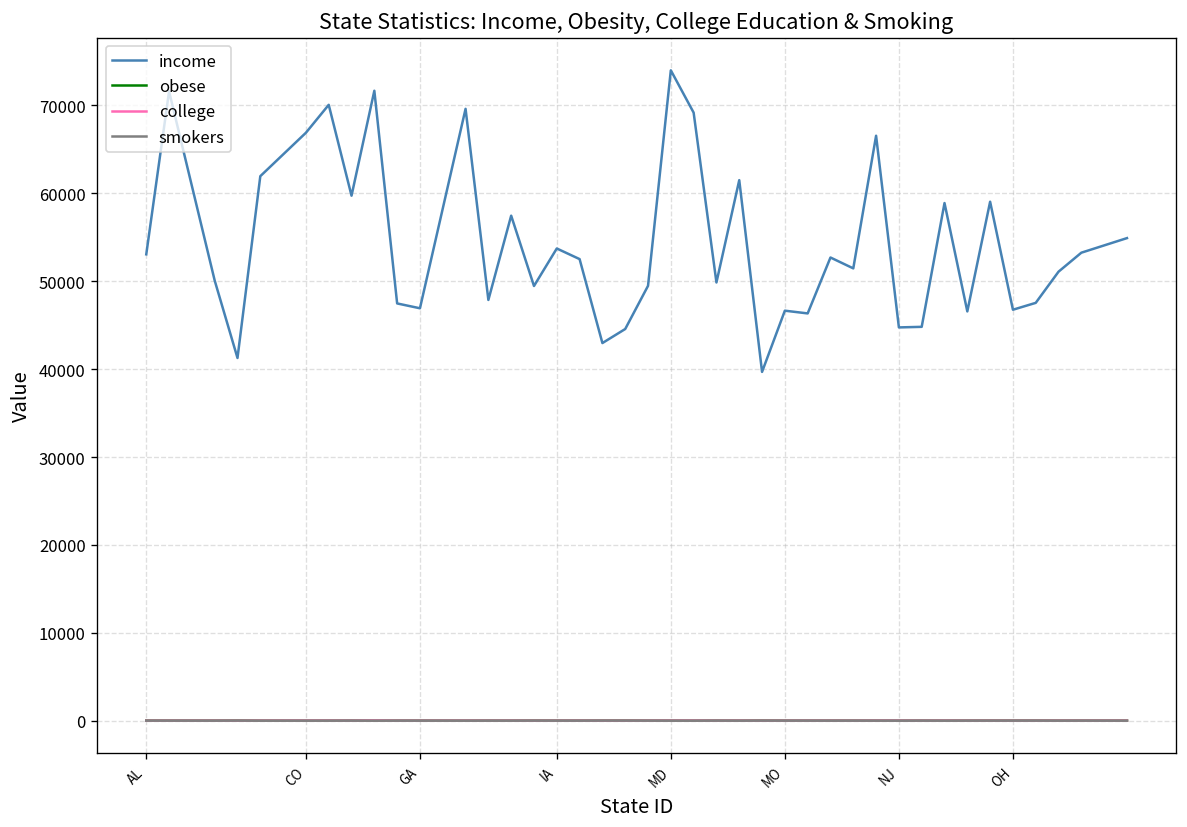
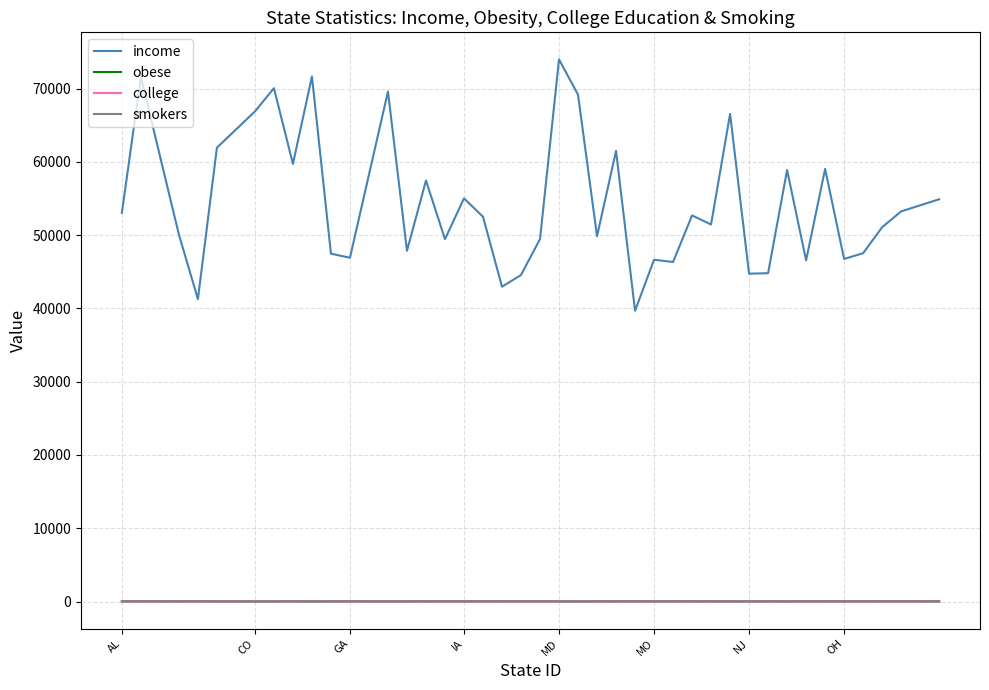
income, IA: 54000 -> 55000
